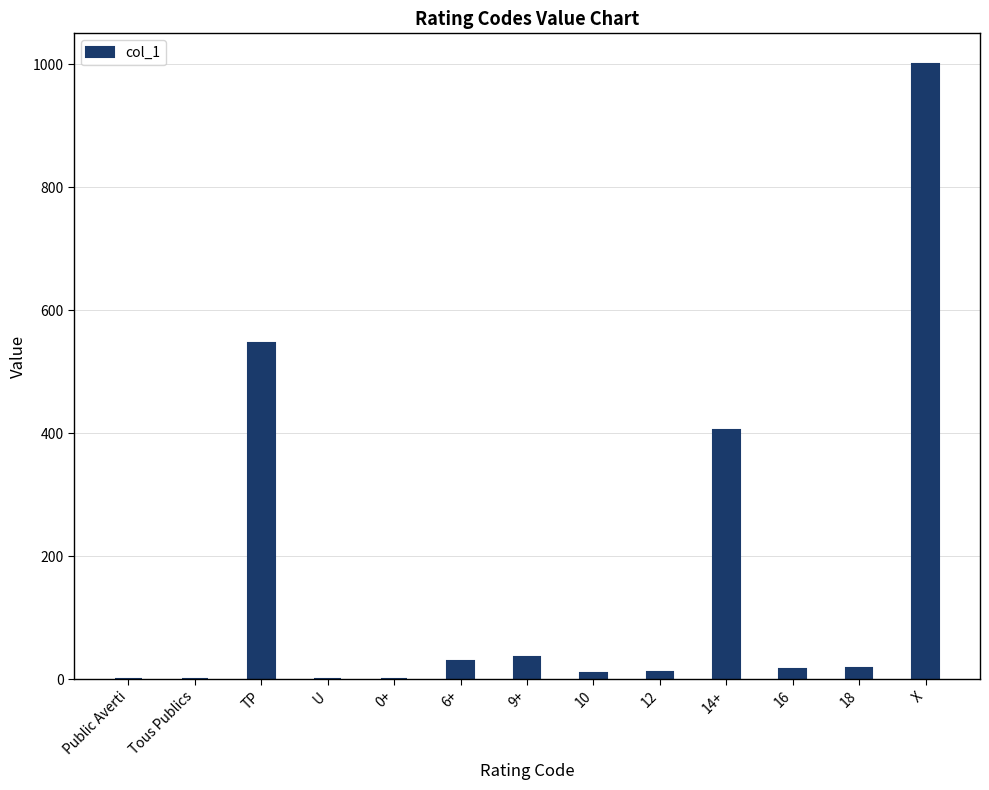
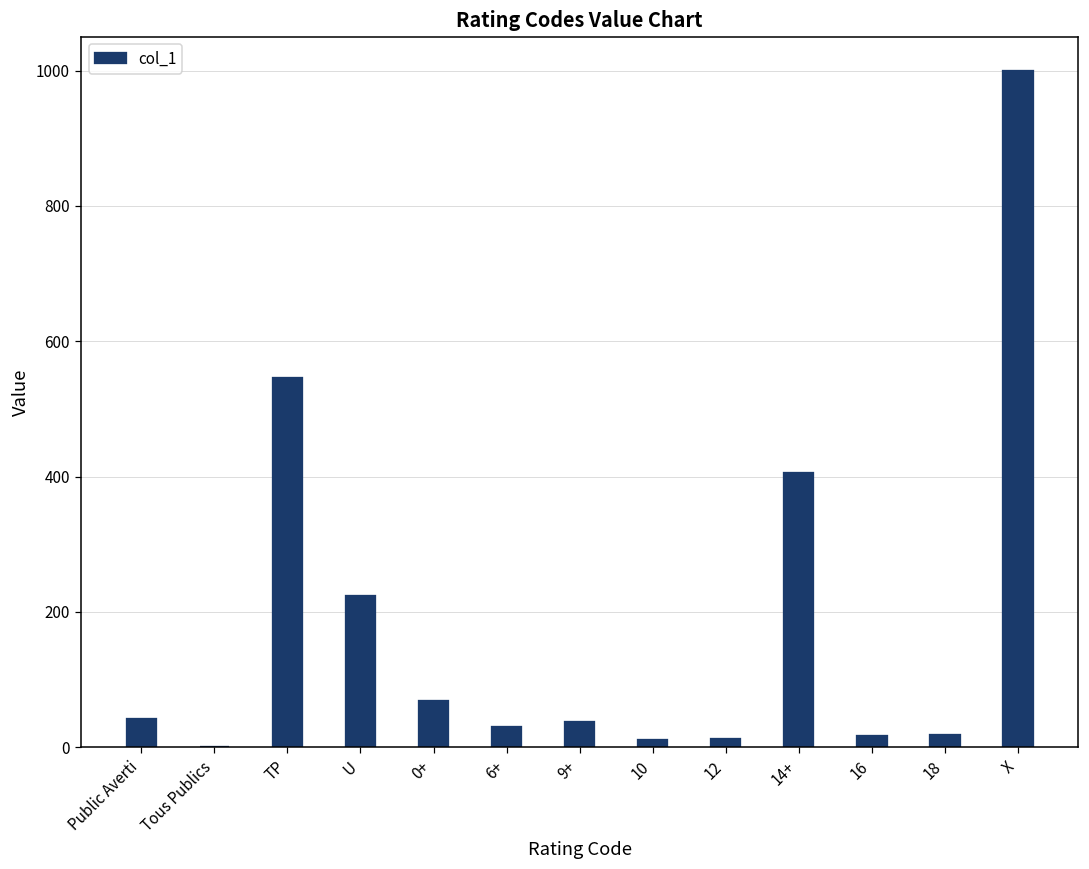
Public Averti: 0 -> 40
U: 0 -> 220
0+: 0 -> 70
